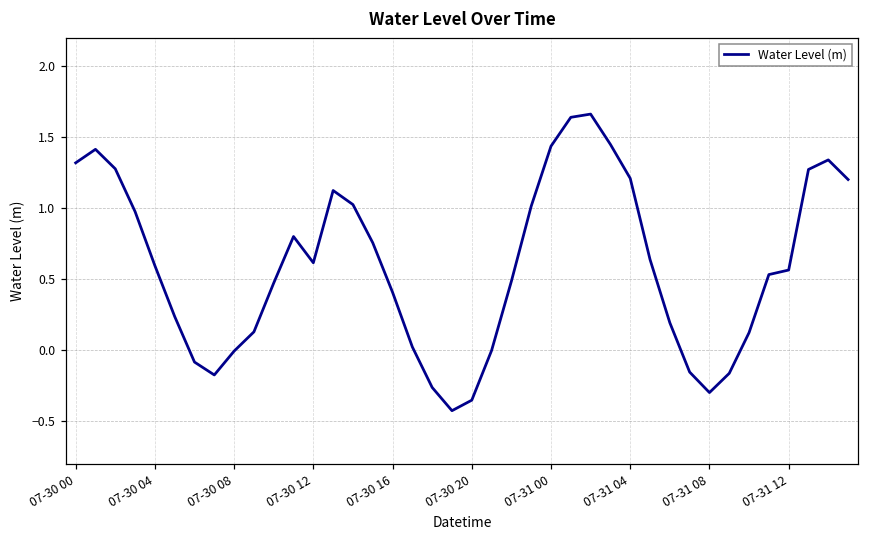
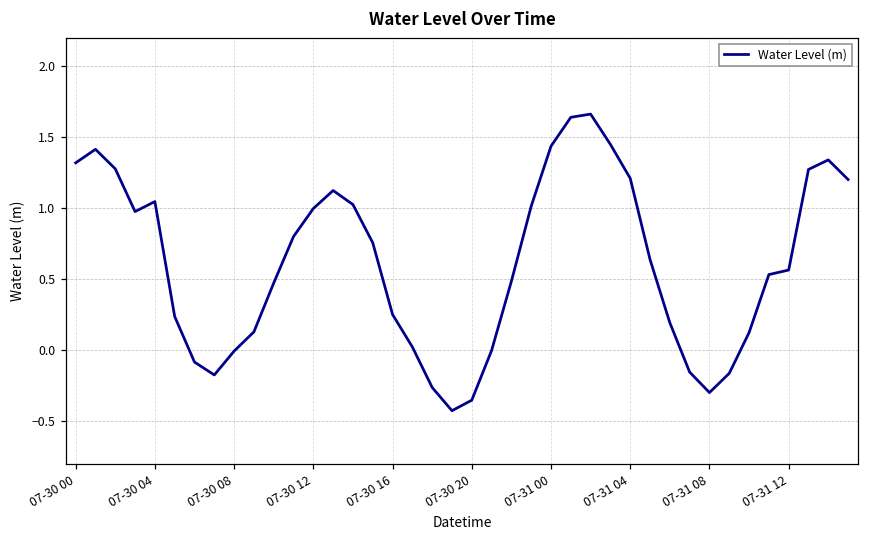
07-30 04: 0.59 -> 1.04
07-30 12: 0.61 -> 1.00
07-30 16: 0.41 -> 0.25
